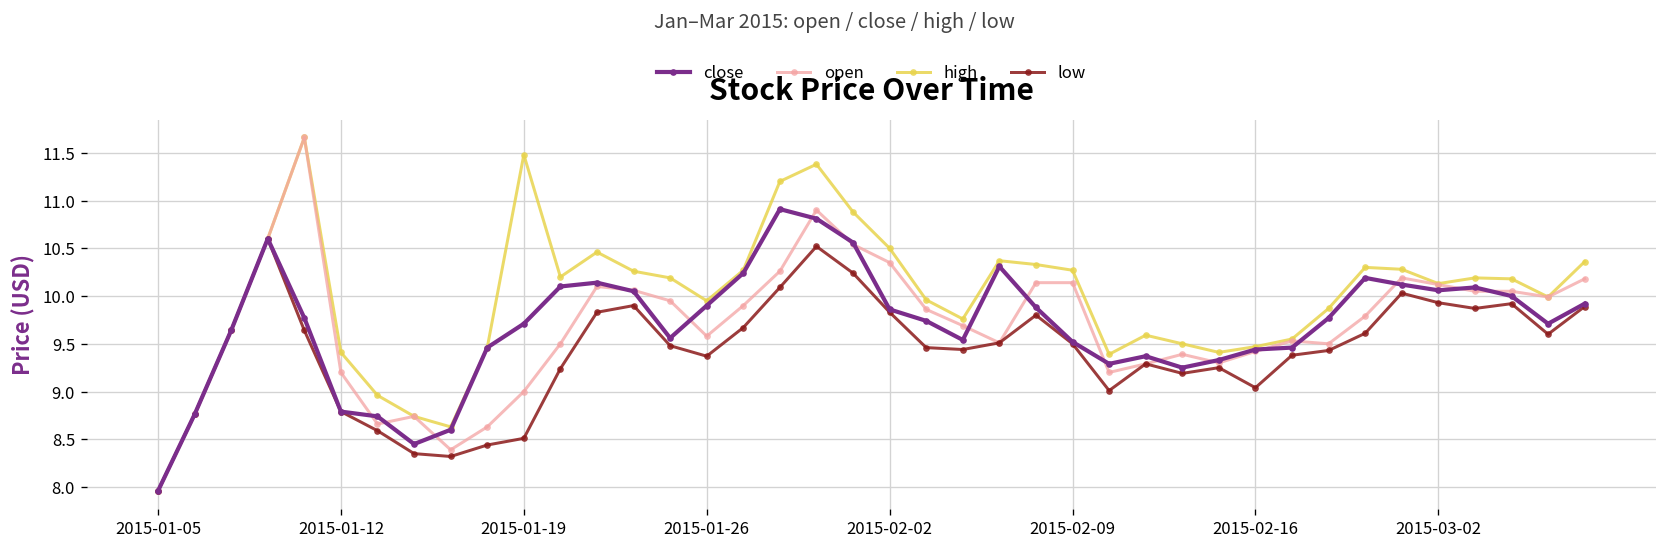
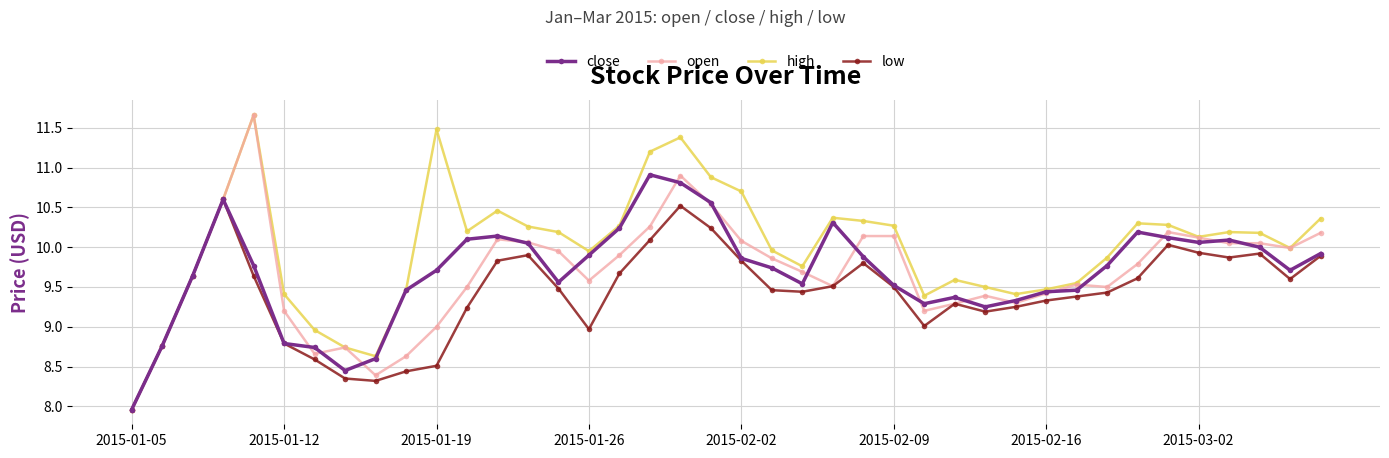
low, 2015-01-26: 9.4 -> 9.0
open, 2015-02-02: 10.4 -> 10.1
high, 2015-02-02: 10.5 -> 10.7
low, 2015-02-16: 9.0 -> 9.3
